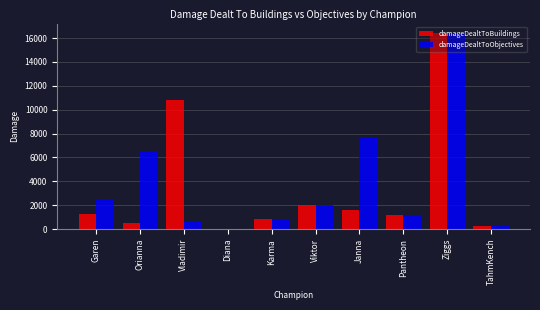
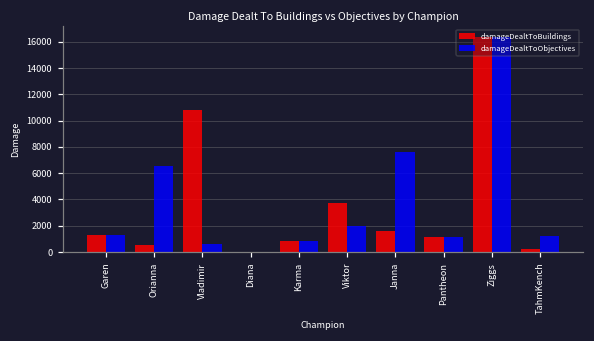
damageDealtToObjectives, Garen: 2500 -> 1300
damageDealtToBuildings, Viktor: 2000 -> 3800
damageDealtToObjectives, TahmKench: 300 -> 1200
